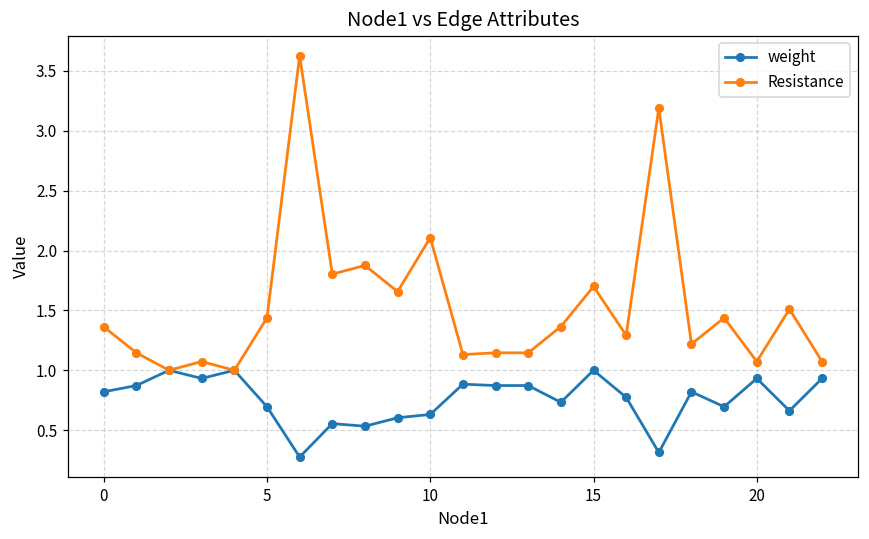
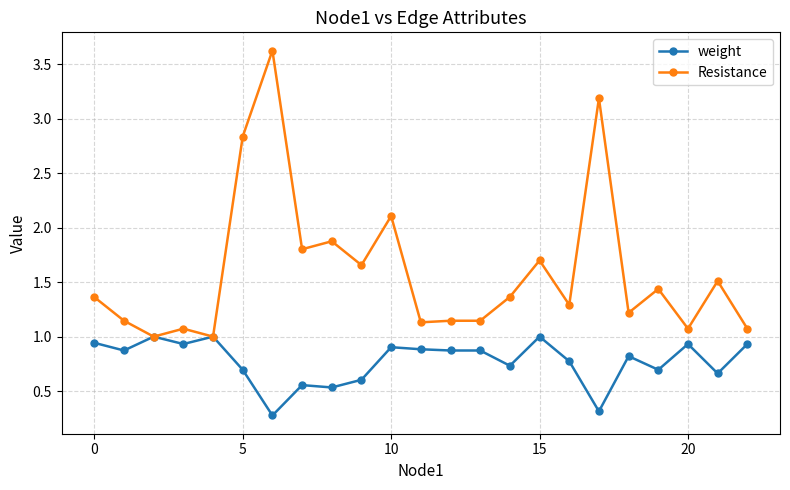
weight, 0: 0.82 -> 0.94
Resistance, 5: 1.44 -> 2.84
weight, 10: 0.63 -> 0.90
